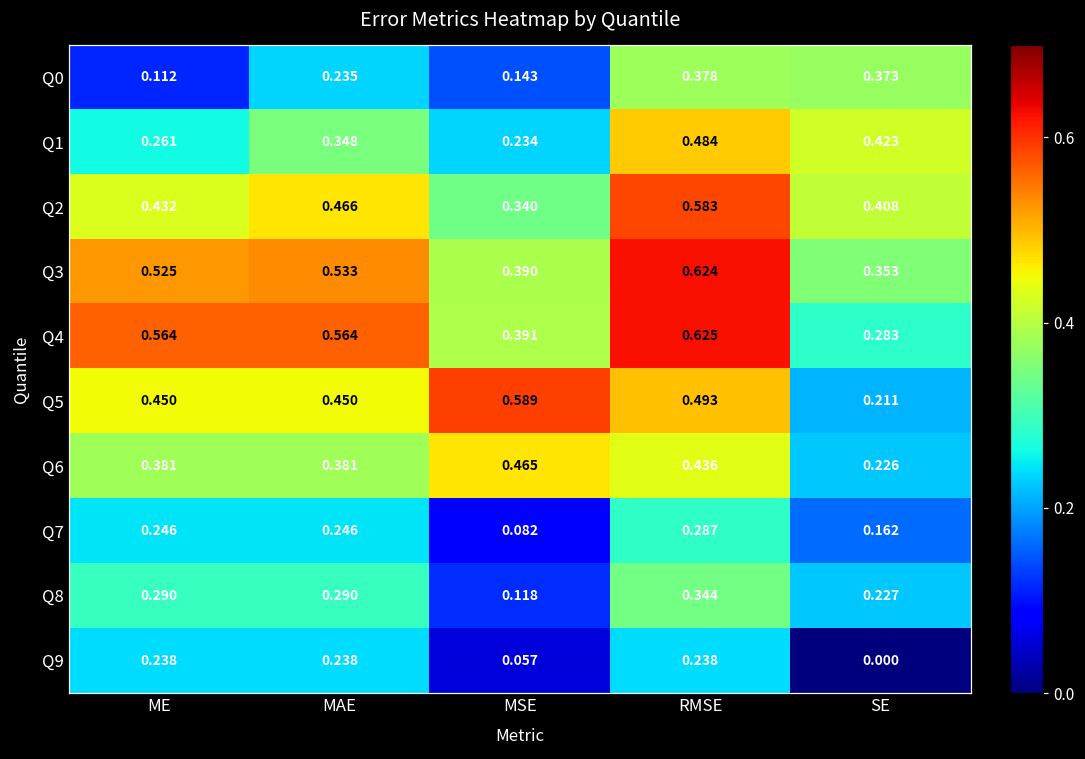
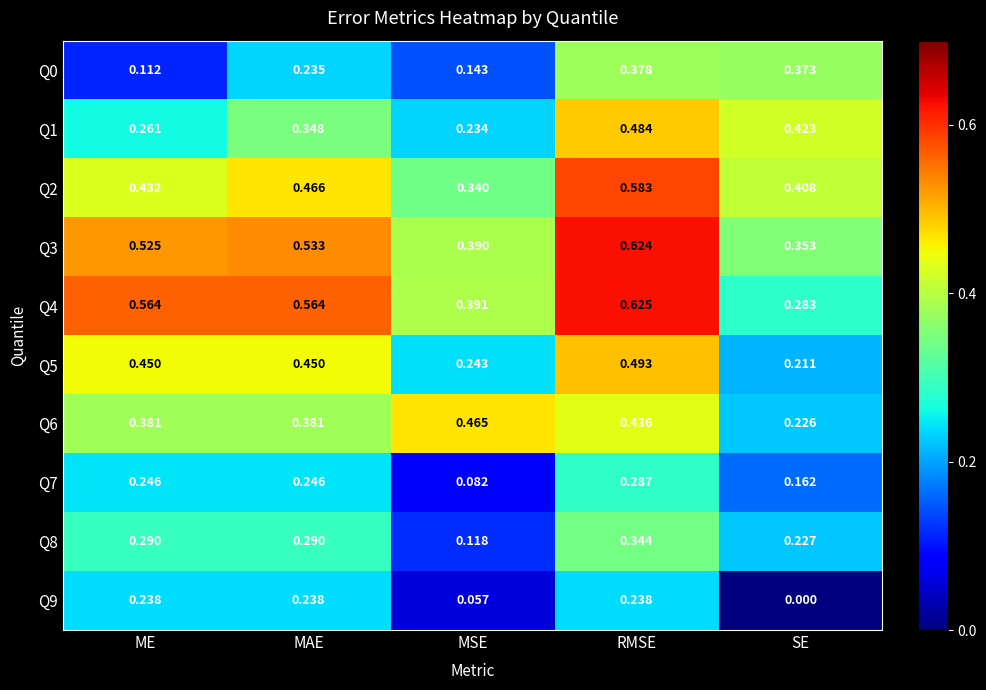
Q5, MSE: 0.589 -> 0.243
